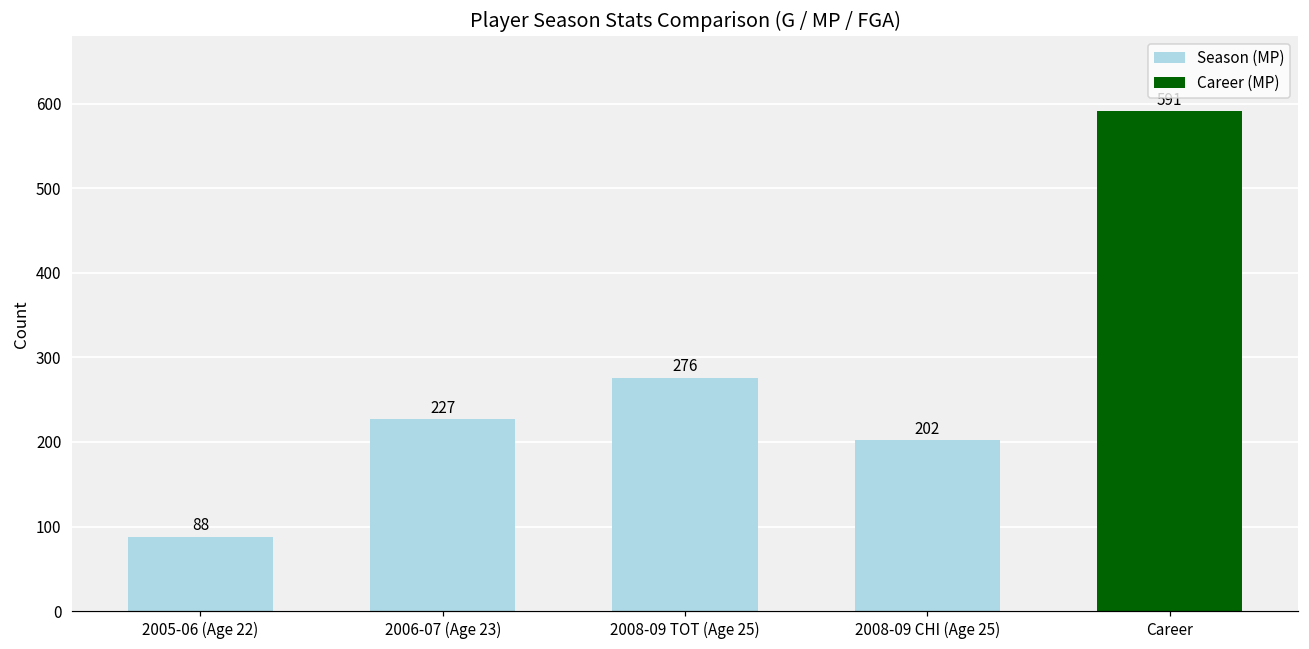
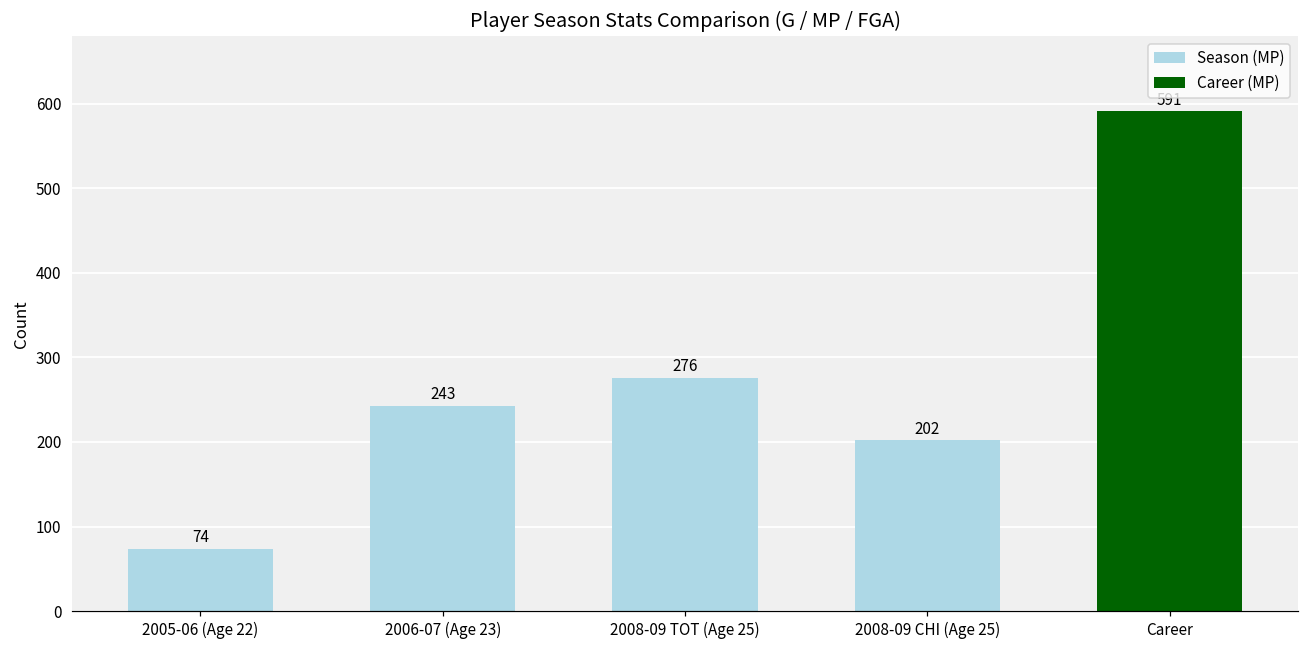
2005-06 (Age 22): 88 -> 74
2006-07 (Age 23): 227 -> 243
